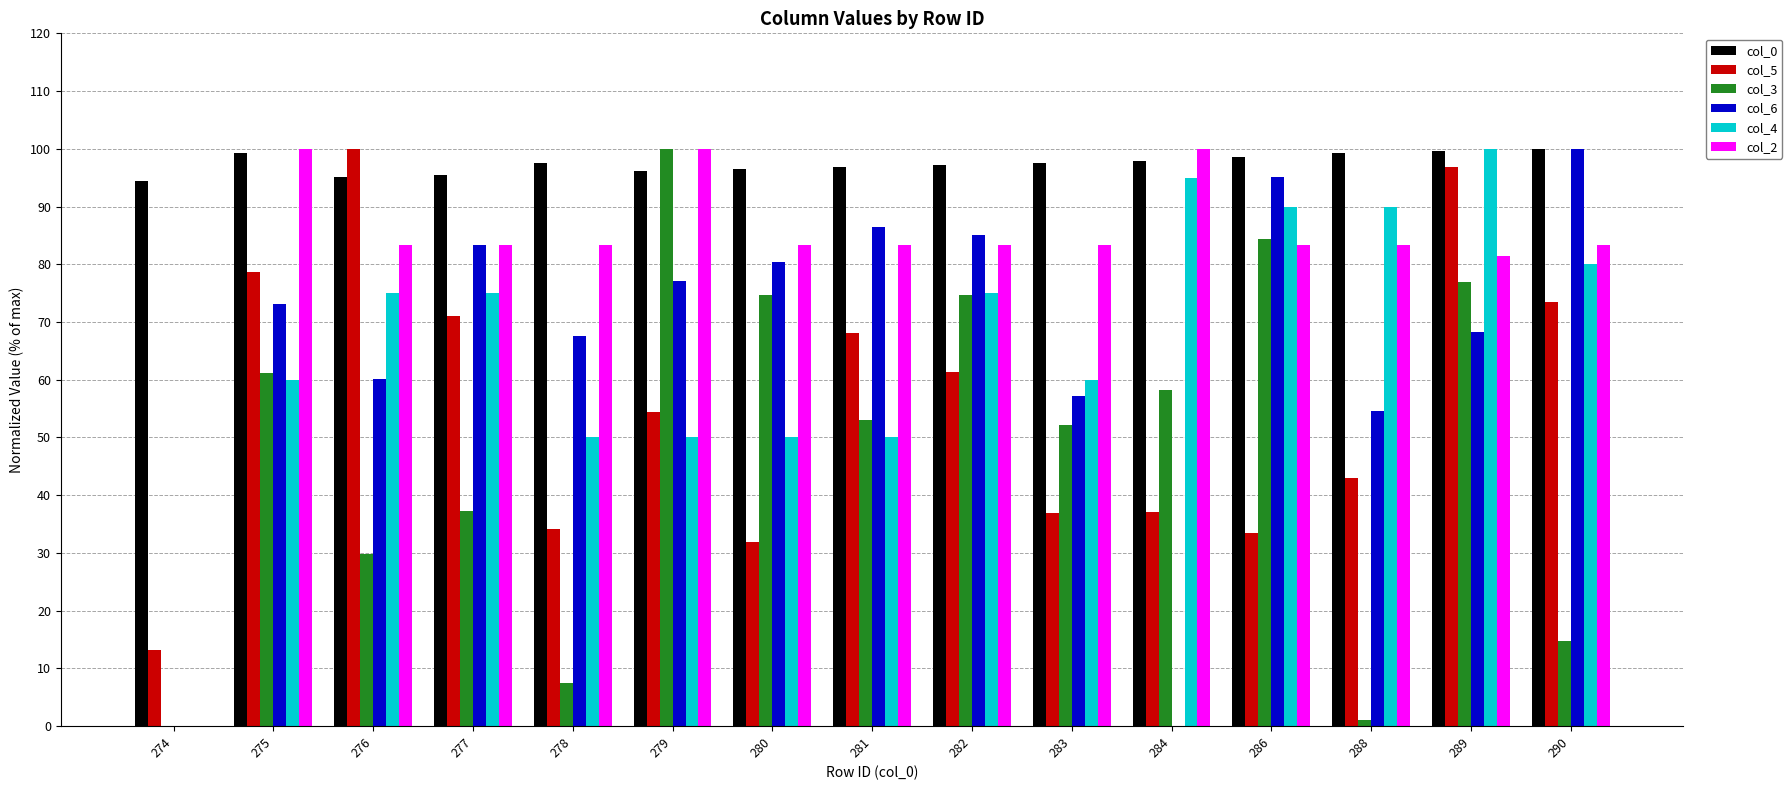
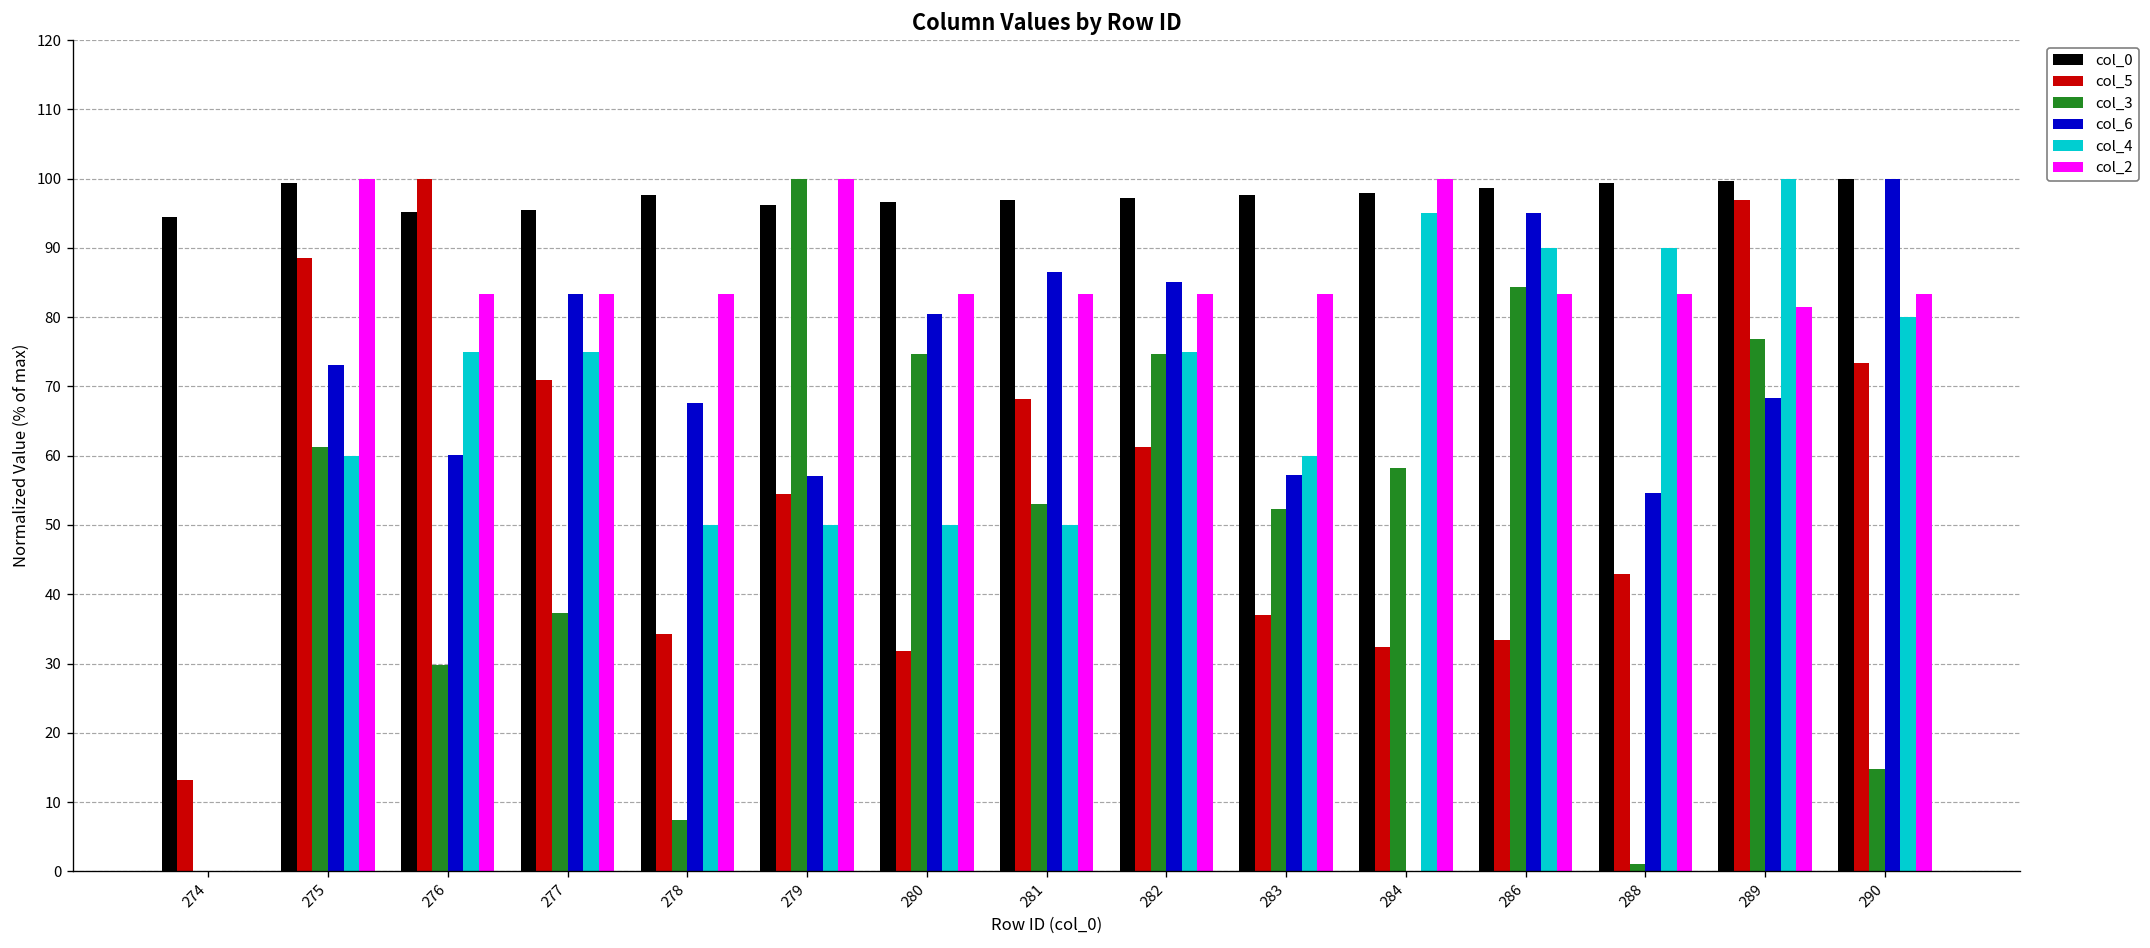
col_5, 275: 79 -> 89
col_6, 279: 77 -> 57
col_5, 284: 37 -> 32
